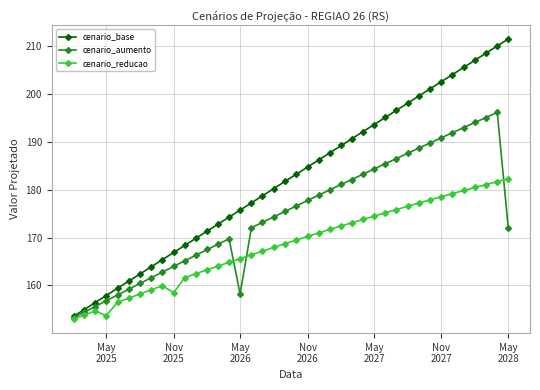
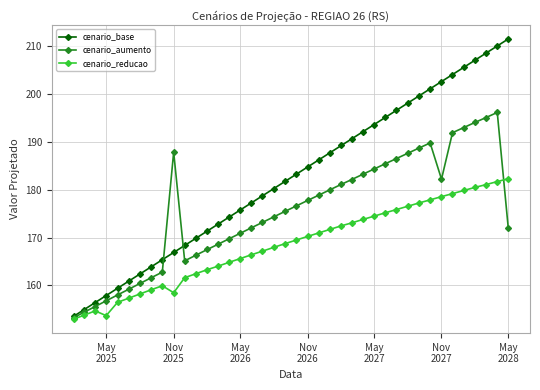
cenario_aumento, Nov 2025: 164 -> 188
cenario_aumento, May 2026: 158 -> 171
cenario_aumento, Nov 2027: 191 -> 182
